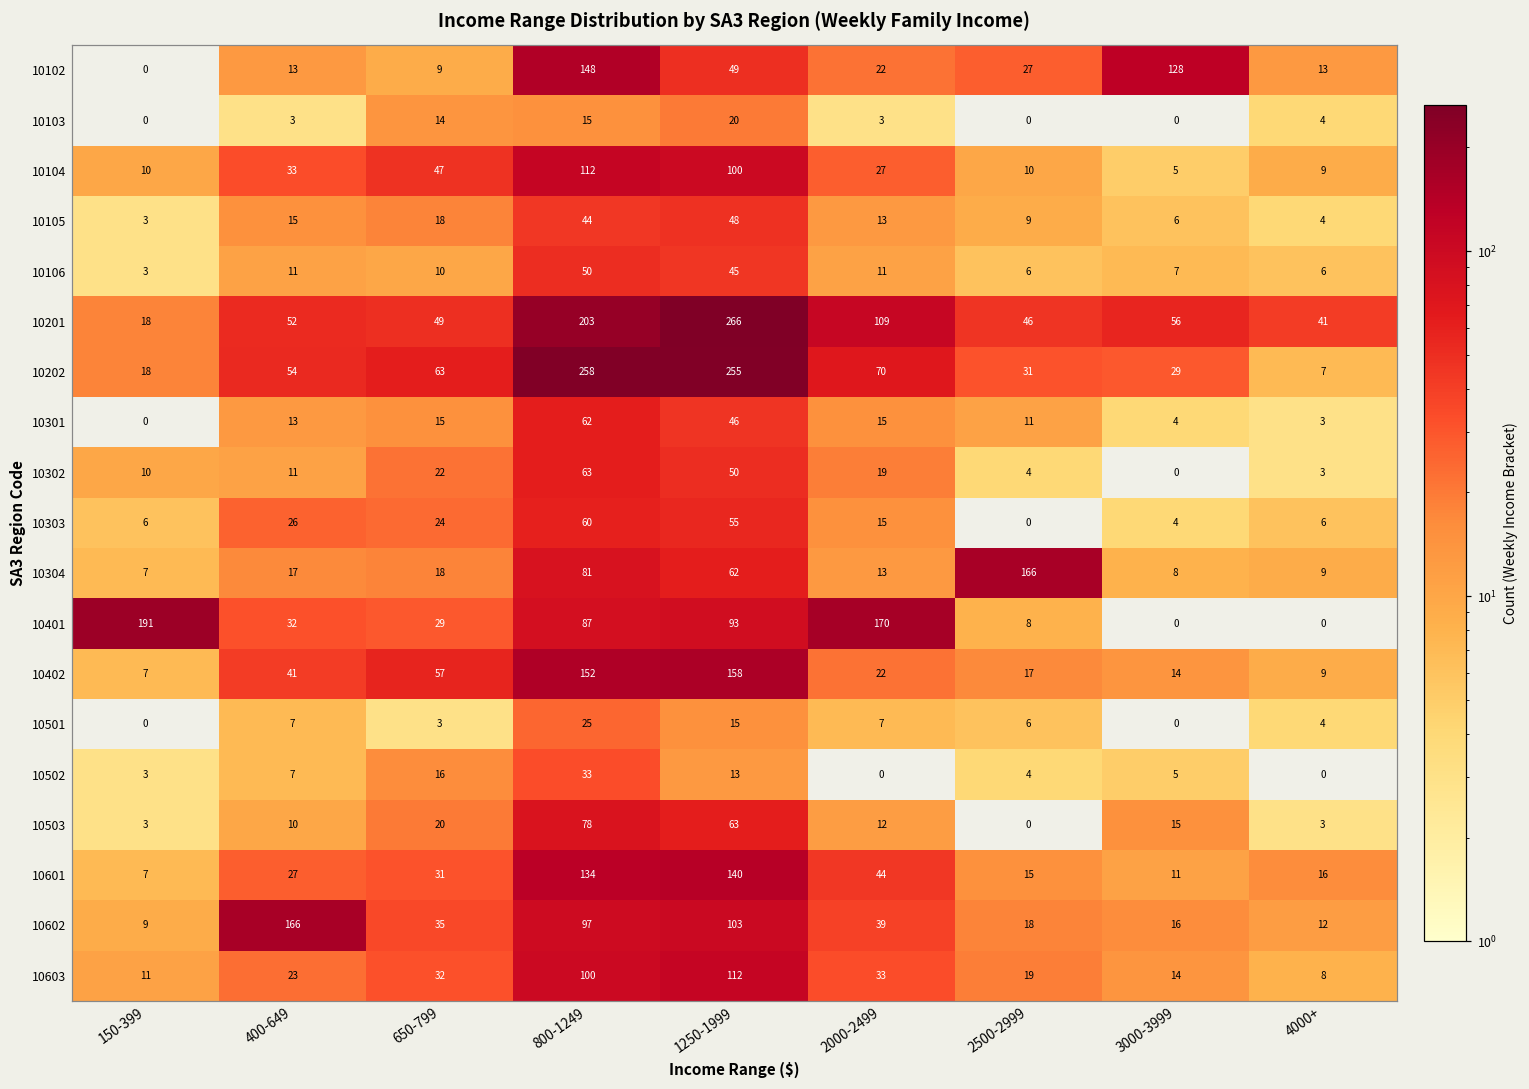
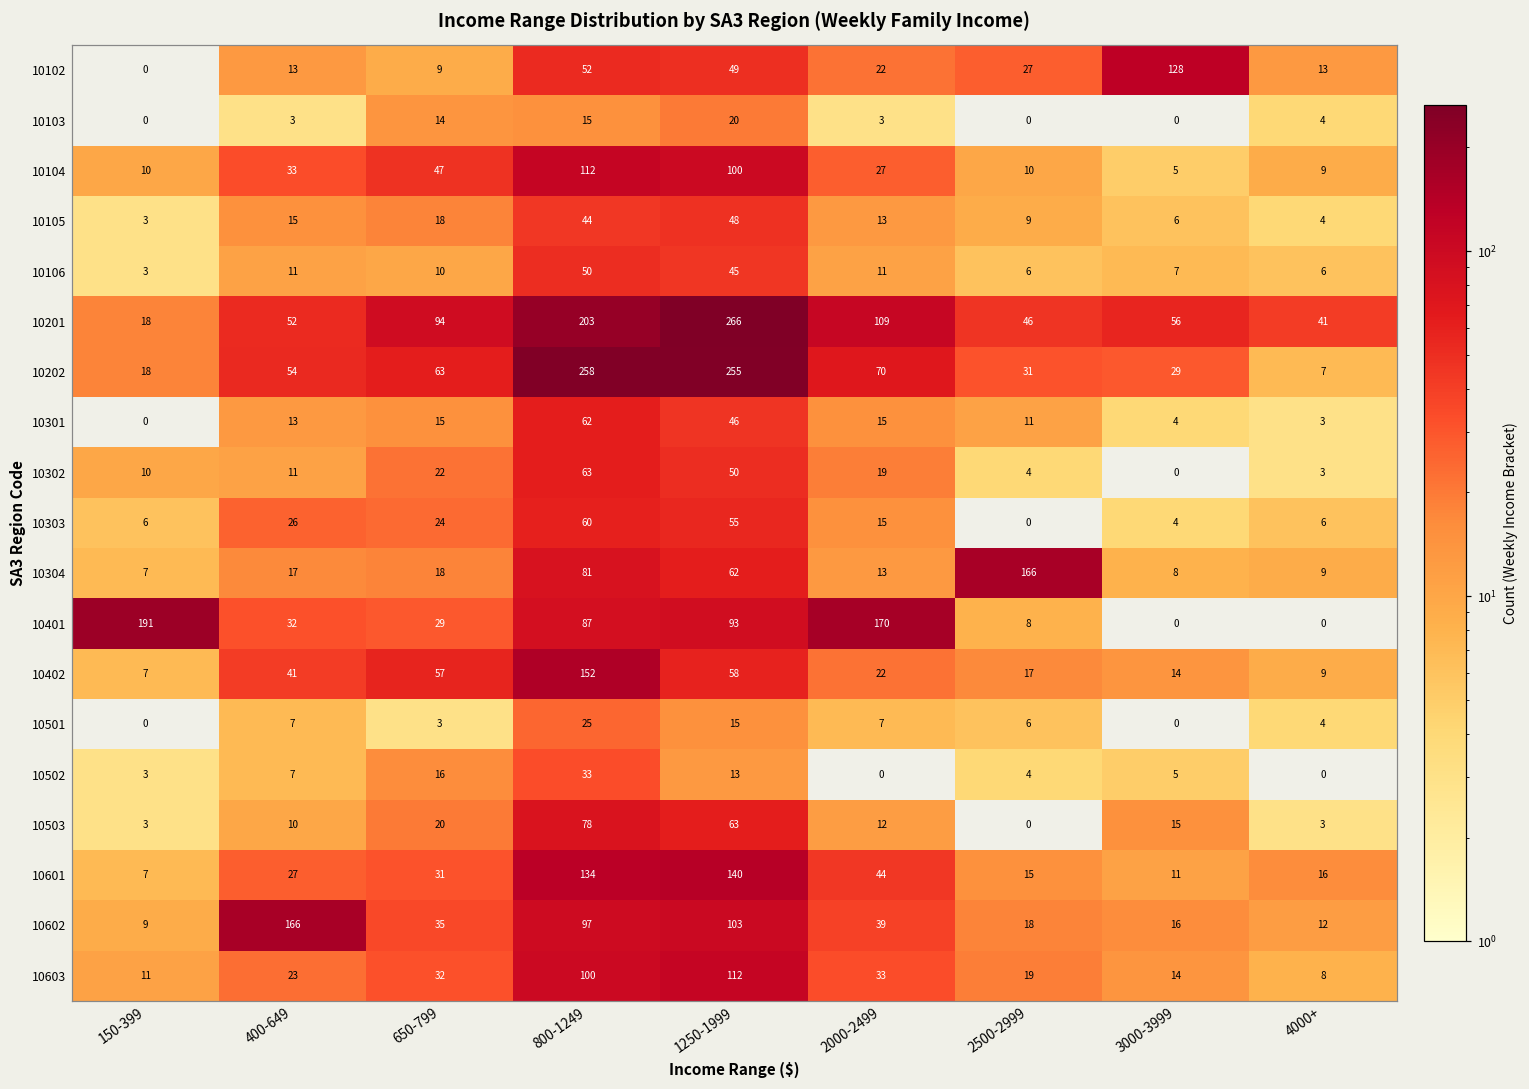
10102, 800-1249: 148 -> 52
10201, 650-799: 49 -> 94
10402, 1250-1999: 158 -> 58
